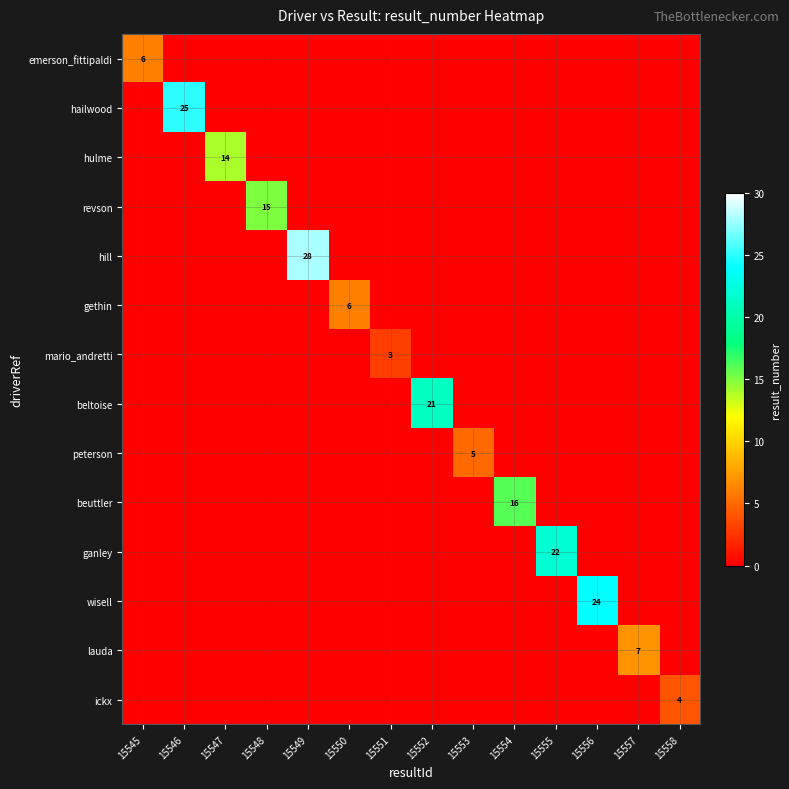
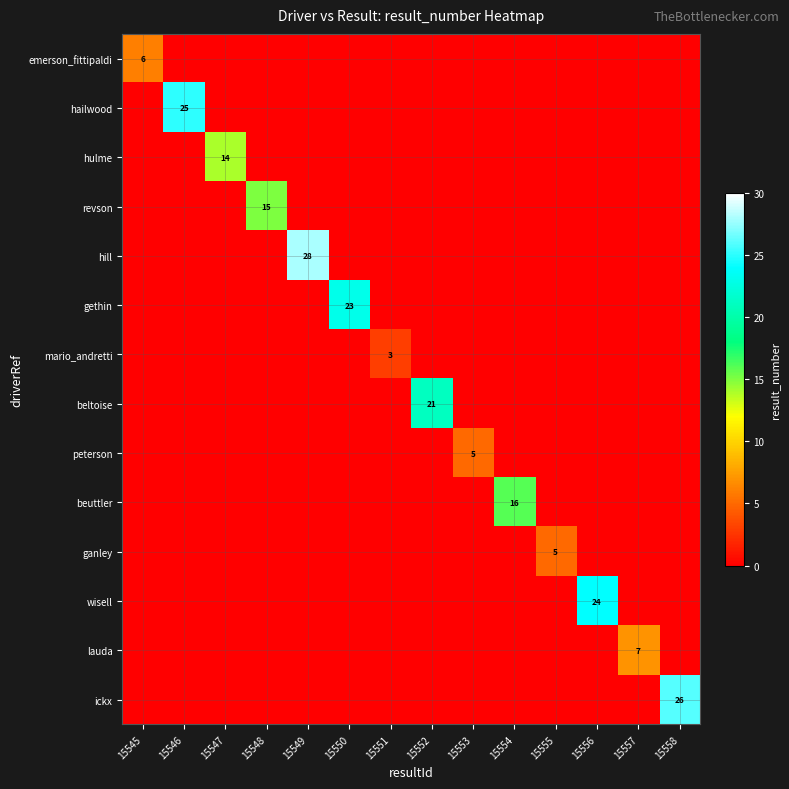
gethin, 15550: 6 -> 23
ganley, 15555: 22 -> 5
ickx, 15558: 4 -> 26
